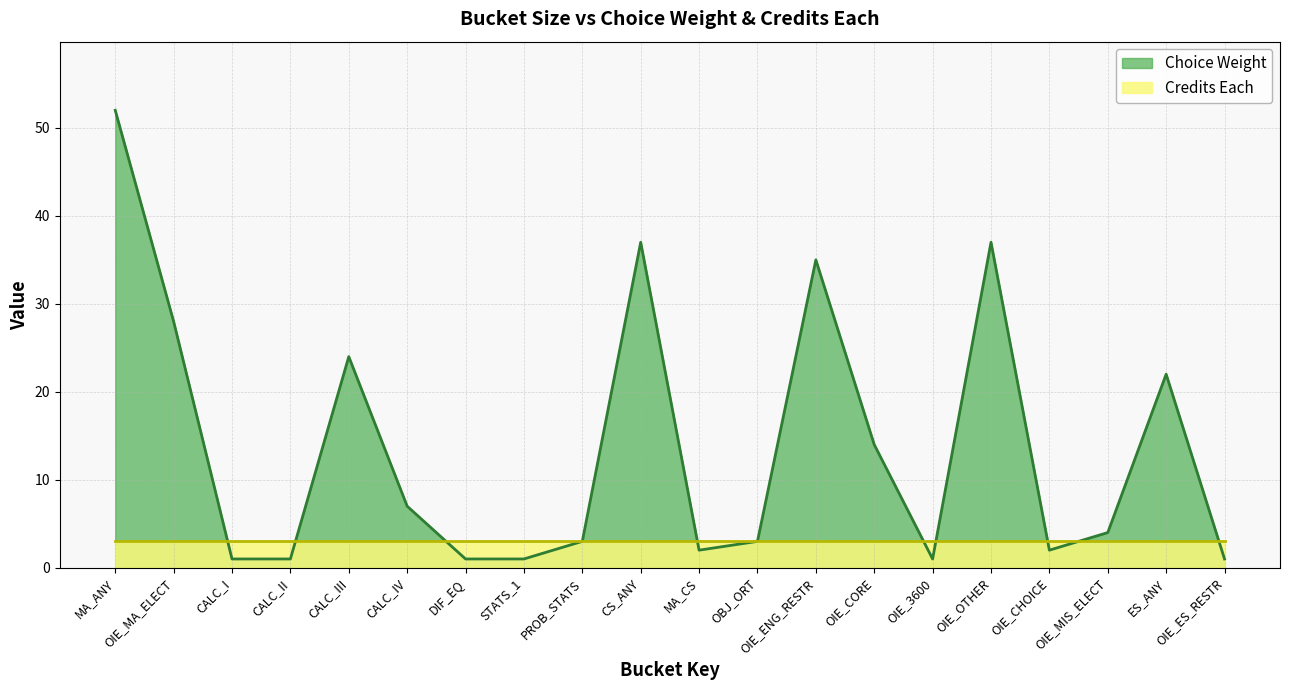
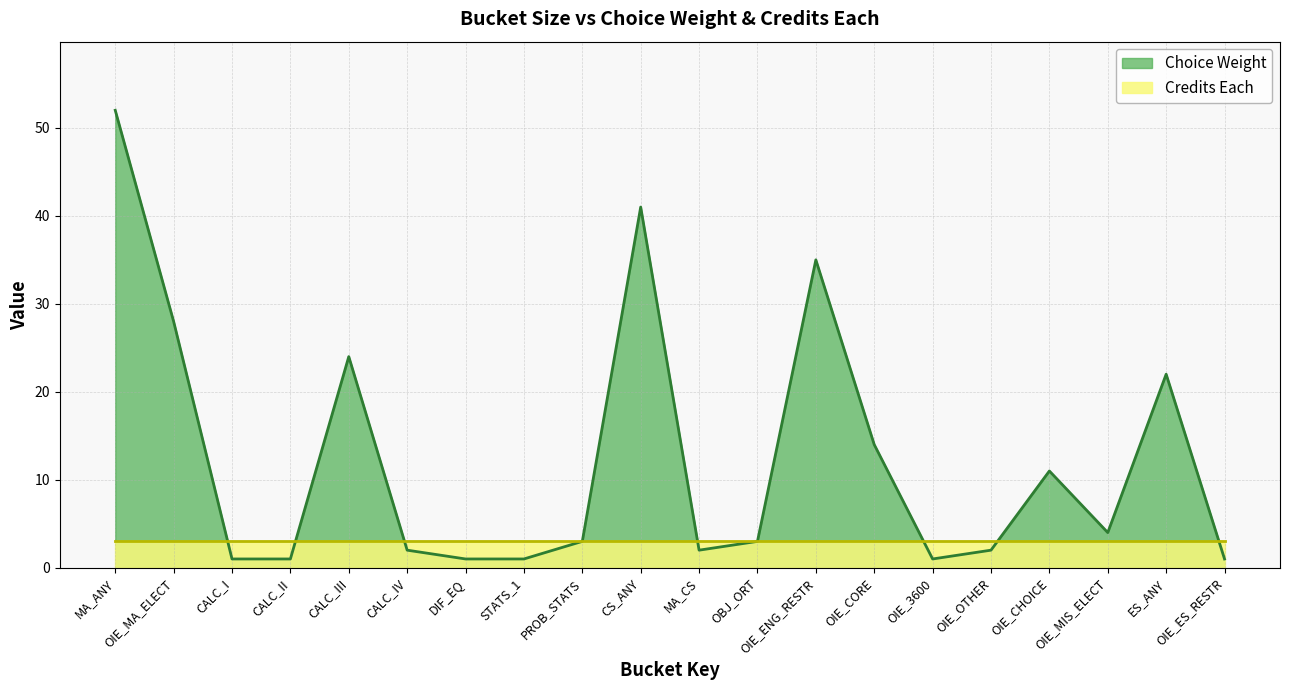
Choice Weight, CALC_IV: 7 -> 2
Choice Weight, CS_ANY: 37 -> 41
Choice Weight, OIE_OTHER: 37 -> 2
Choice Weight, OIE_CHOICE: 2 -> 11
